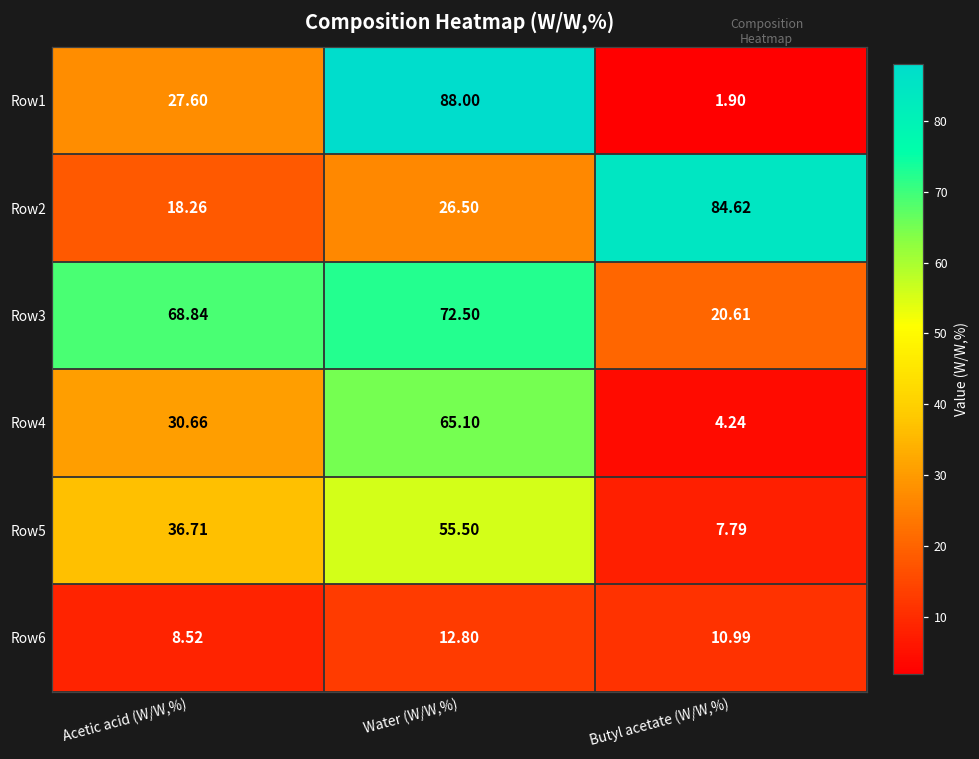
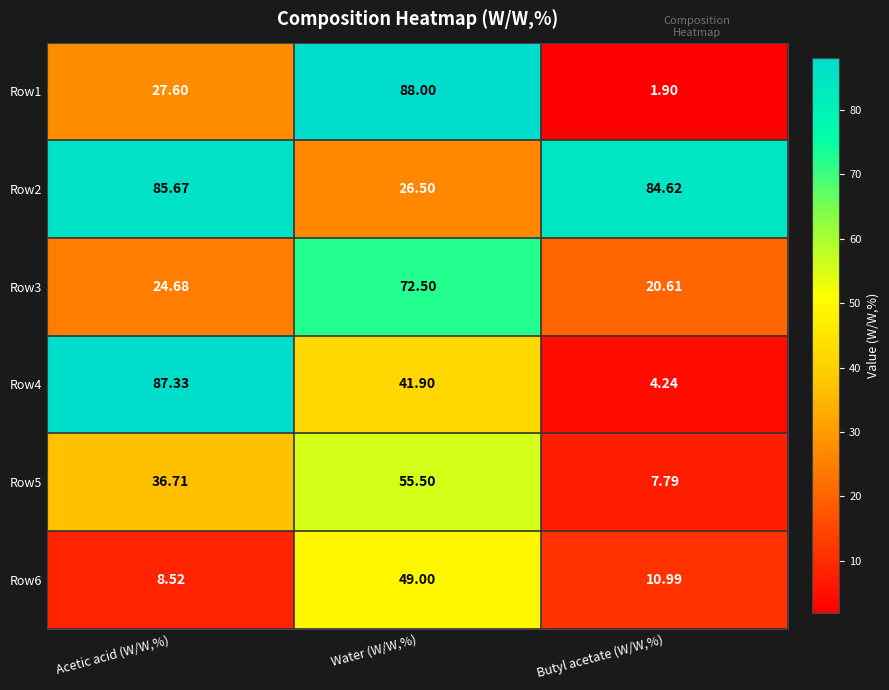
Row2, Acetic acid (W/W,%): 18.26 -> 85.67
Row3, Acetic acid (W/W,%): 68.84 -> 24.68
Row4, Acetic acid (W/W,%): 30.66 -> 87.33
Row4, Water (W/W,%): 65.10 -> 41.90
Row6, Water (W/W,%): 12.80 -> 49.00
